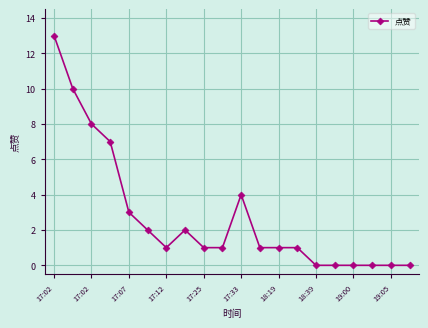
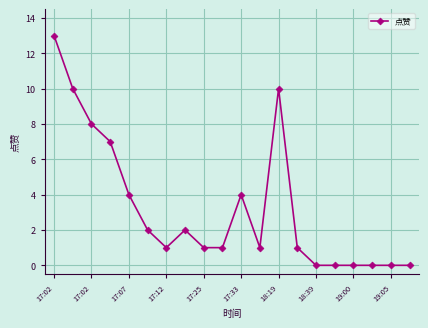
17:07: 3 -> 4
18:19: 1 -> 10
